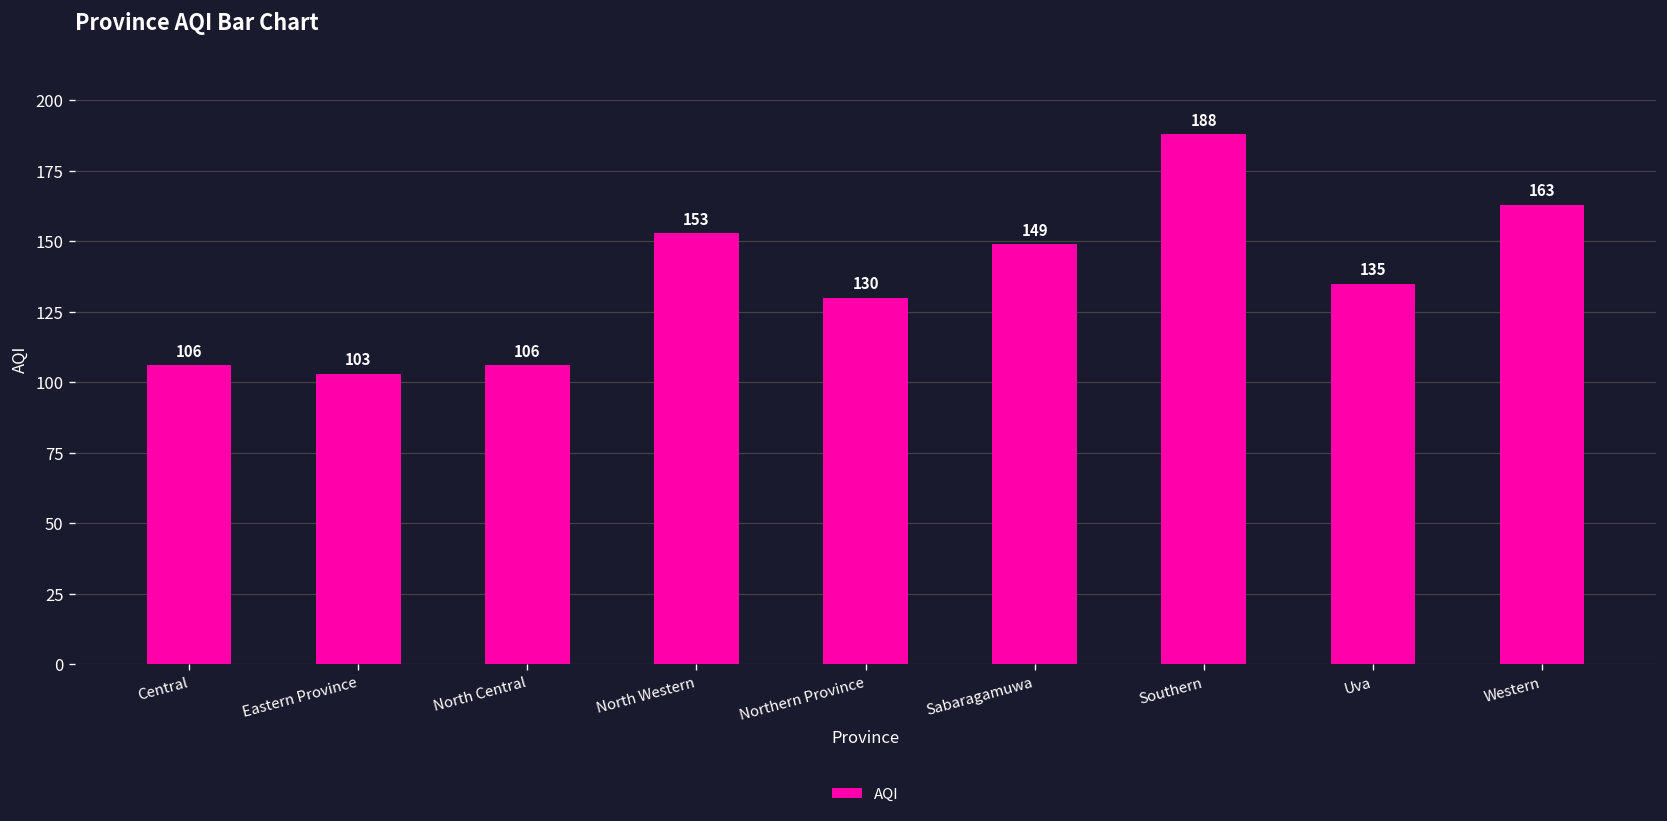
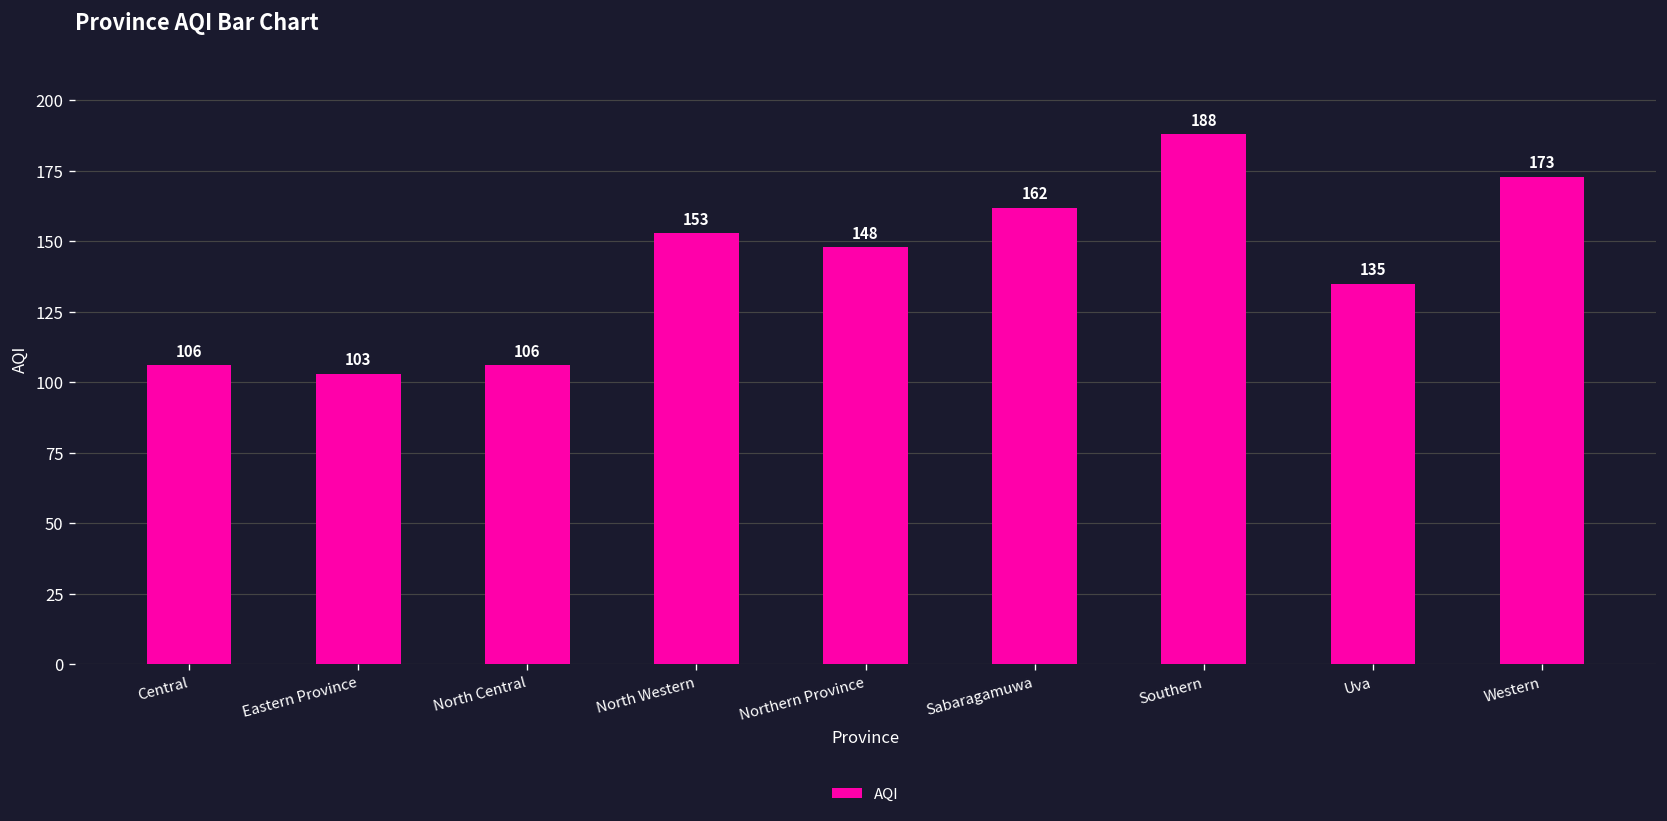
Northern Province: 130 -> 148
Sabaragamuwa: 149 -> 162
Western: 163 -> 173
